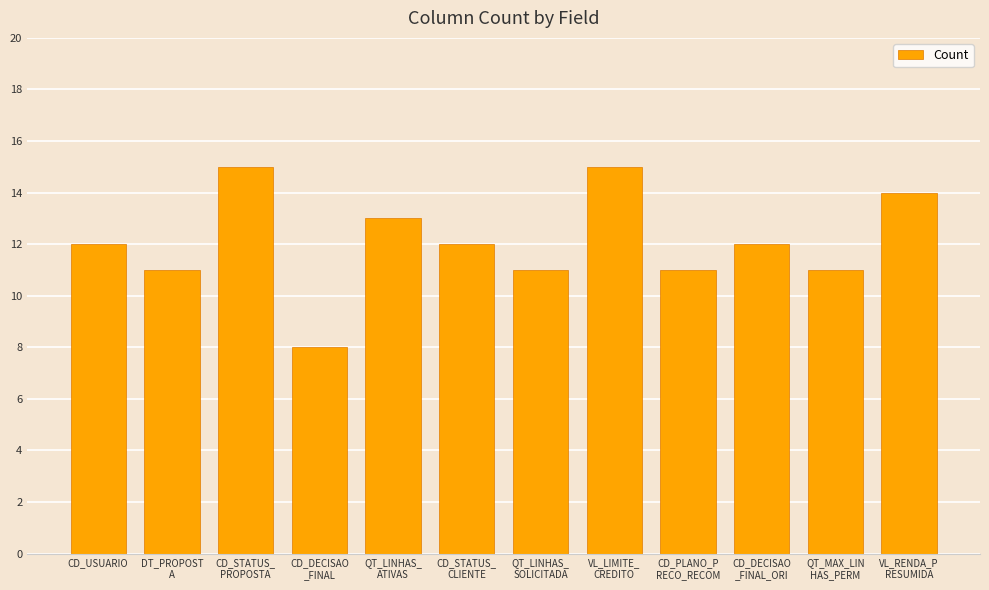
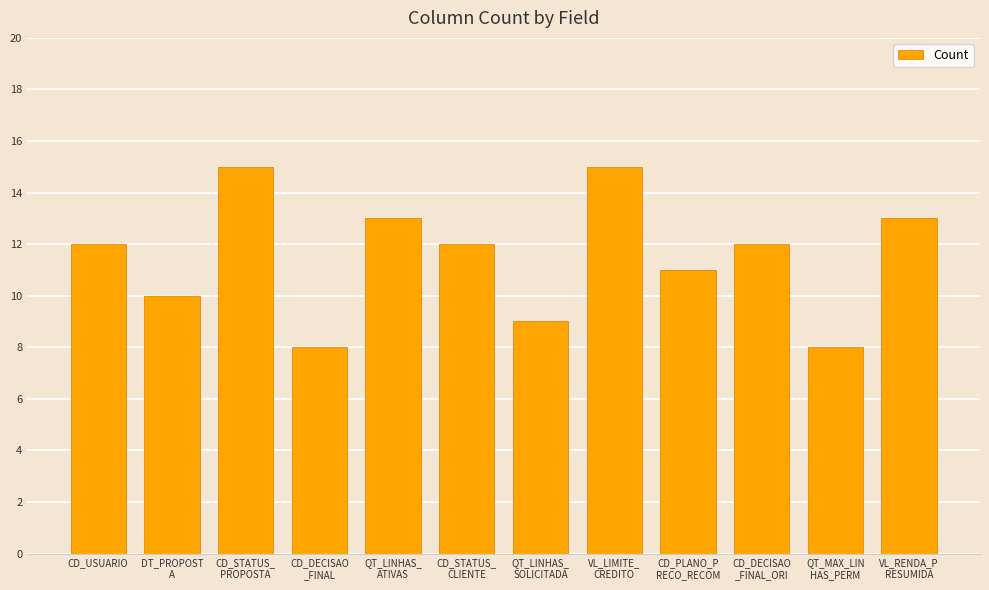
DT_PROPOST A: 11 -> 10
QT_LINHAS_ SOLICITADA: 11 -> 9
QT_MAX_LIN HAS_PERM: 11 -> 8
VL_RENDA_P RESUMIDA: 14 -> 13
